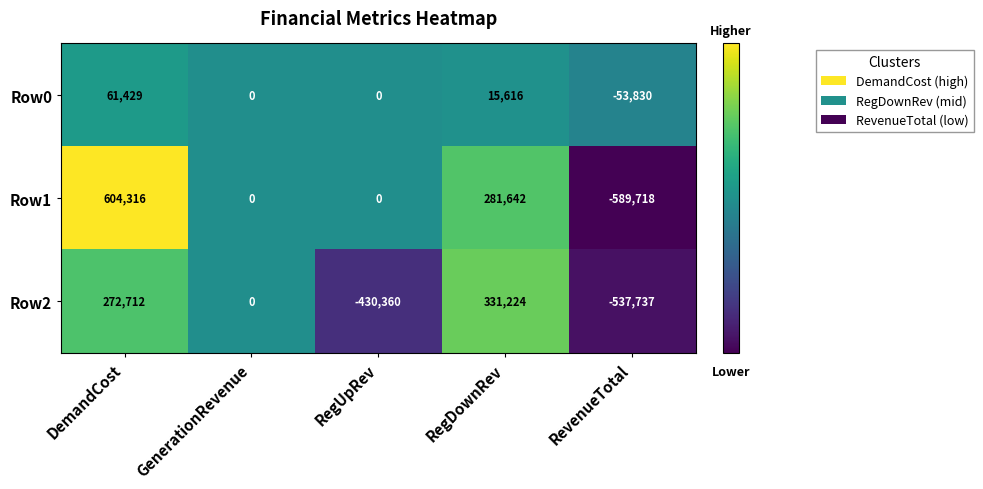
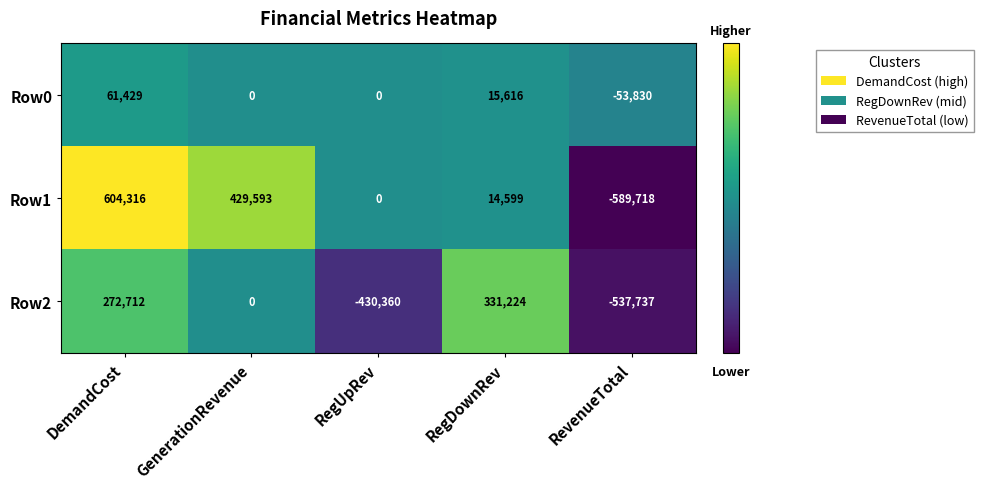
Row1, GenerationRevenue: 0 -> 429,593
Row1, RegDownRev: 281,642 -> 14,599
